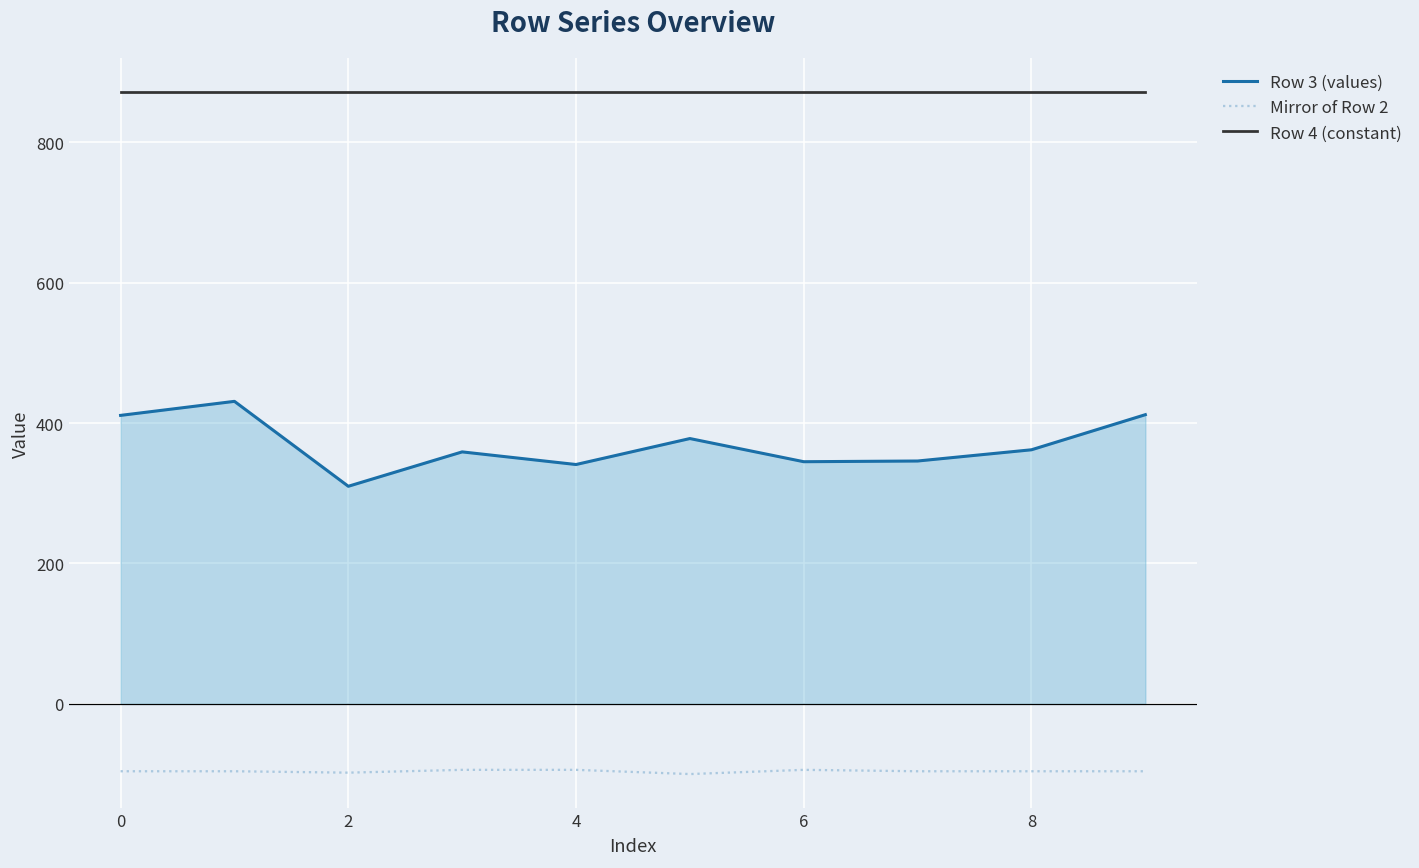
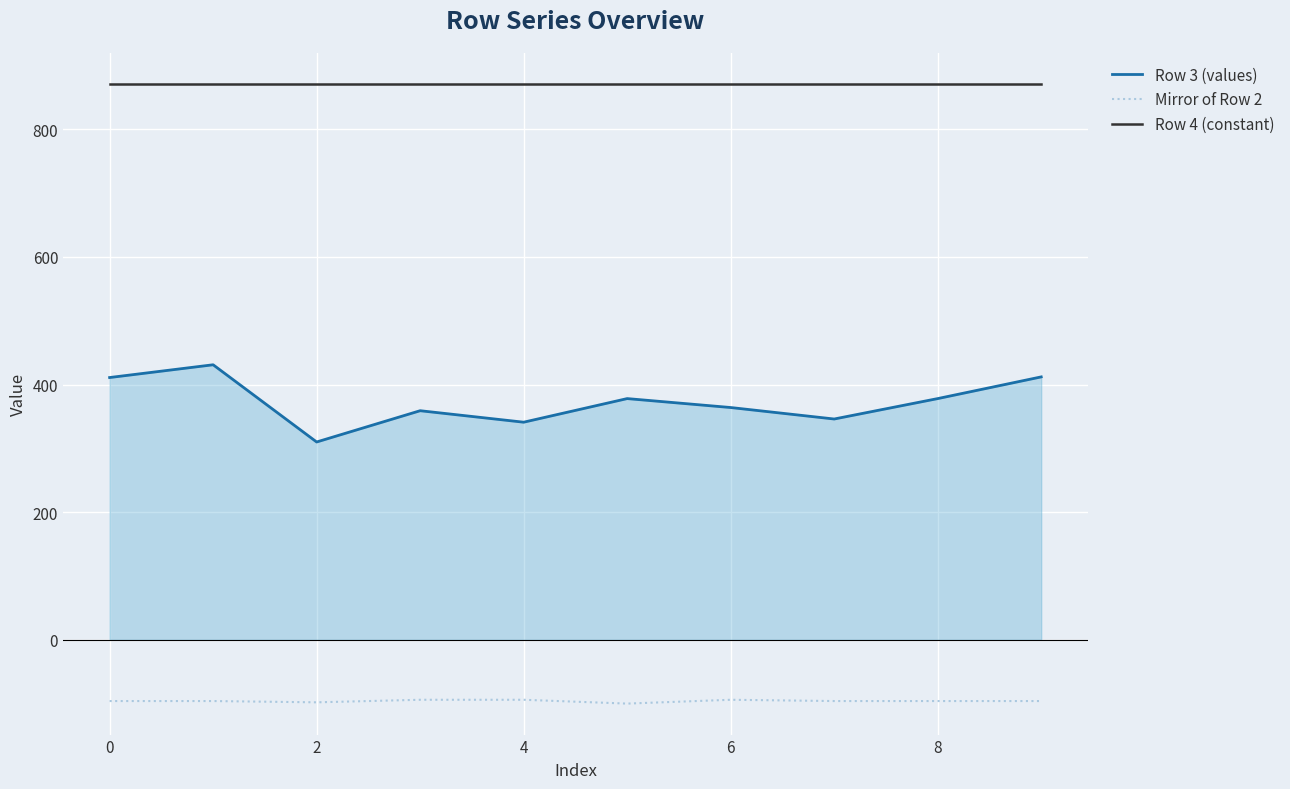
Row 3 (values), 6: 350 -> 360
Row 3 (values), 8: 360 -> 380
